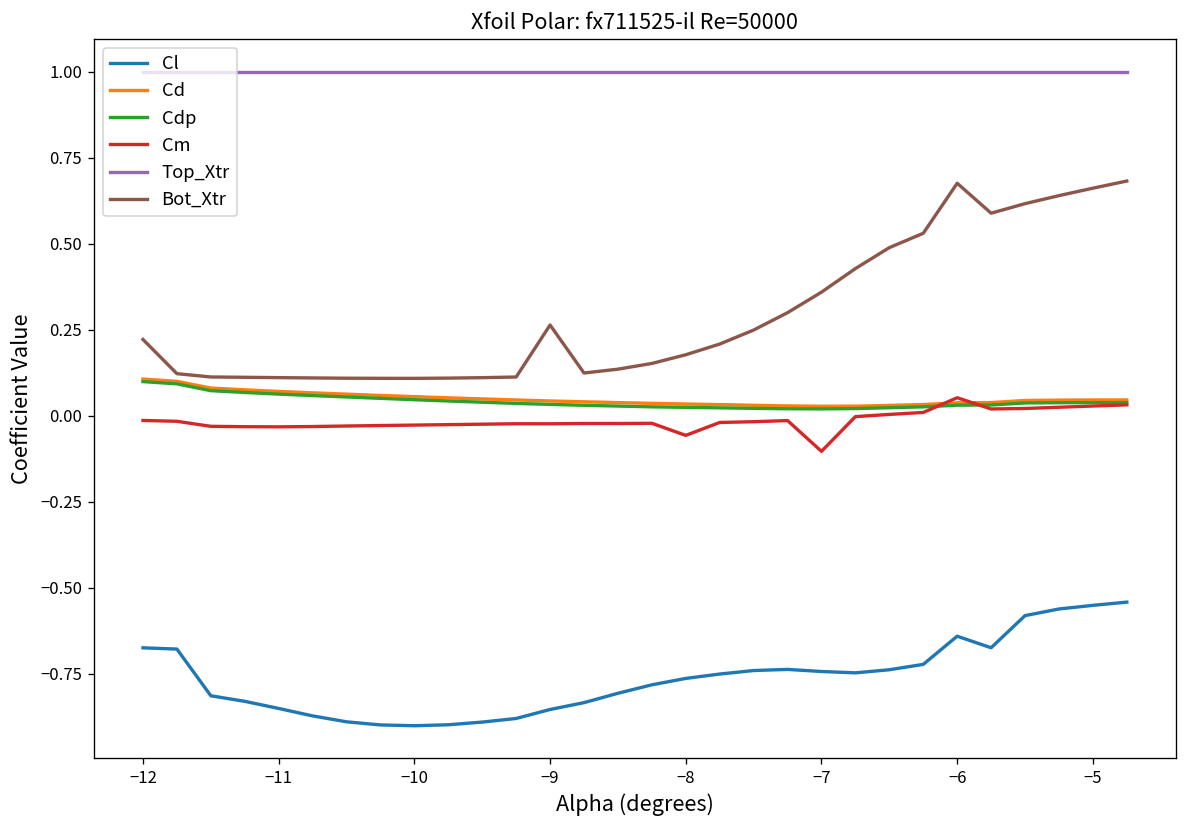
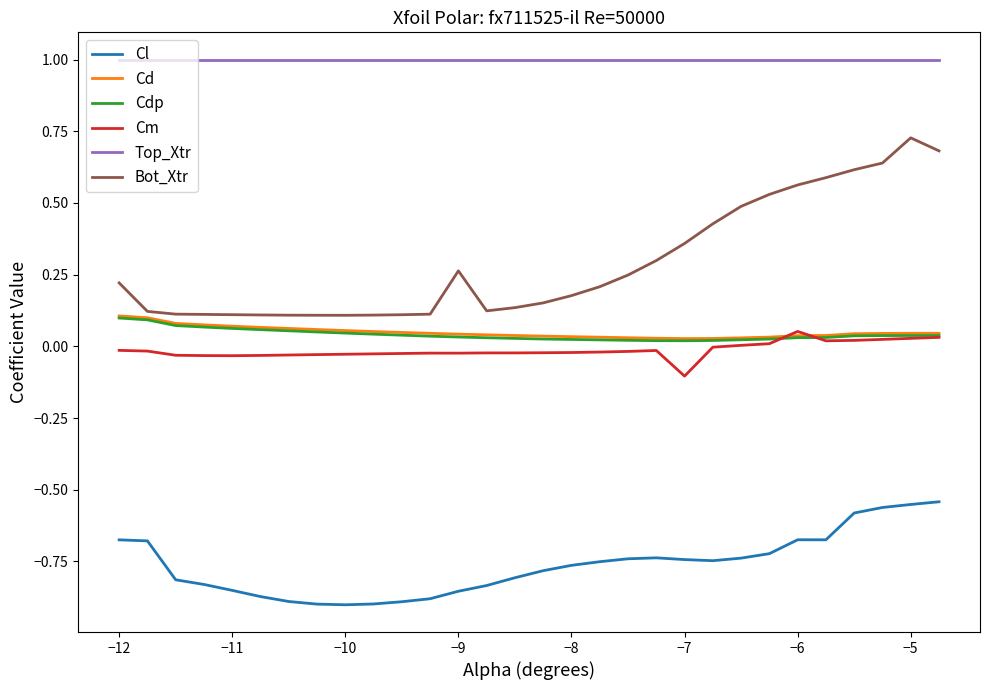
Cm, −8: -0.06 -> -0.02
Cl, −6: -0.64 -> -0.67
Bot_Xtr, −6: 0.68 -> 0.56
Bot_Xtr, −5: 0.66 -> 0.73
